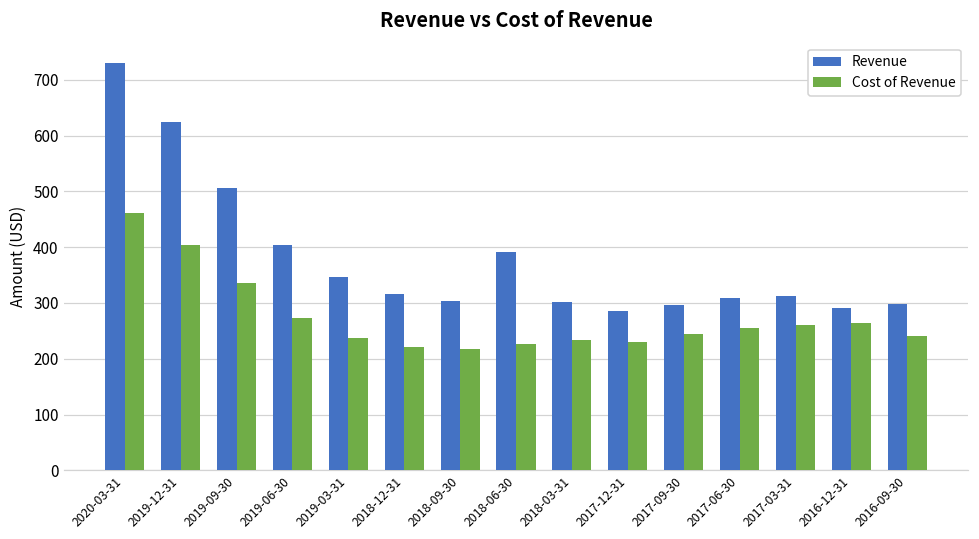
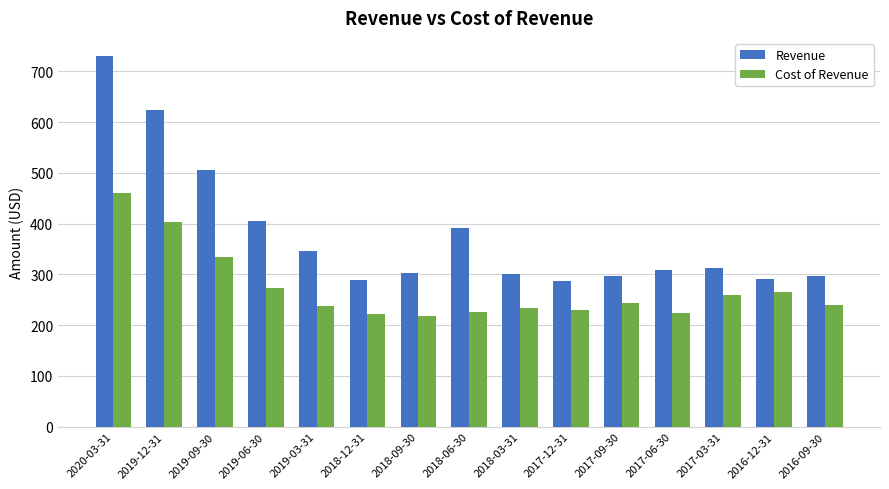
Revenue, 2018-12-31: 320 -> 290
Cost of Revenue, 2017-06-30: 260 -> 220
